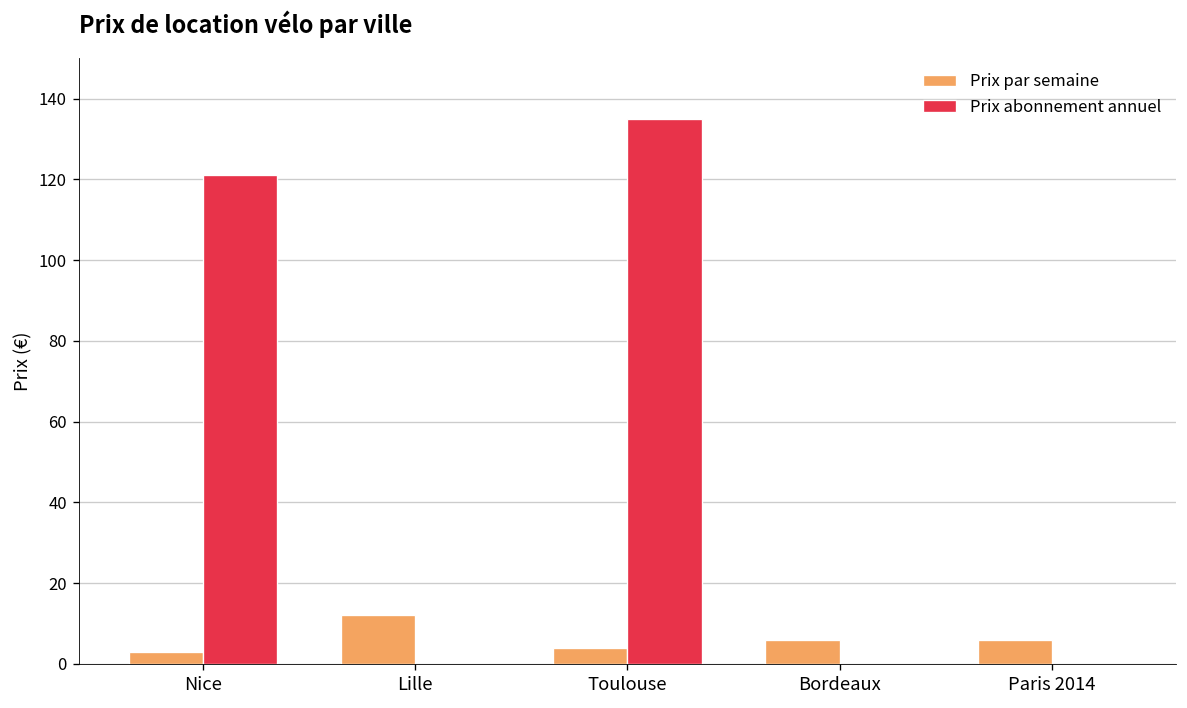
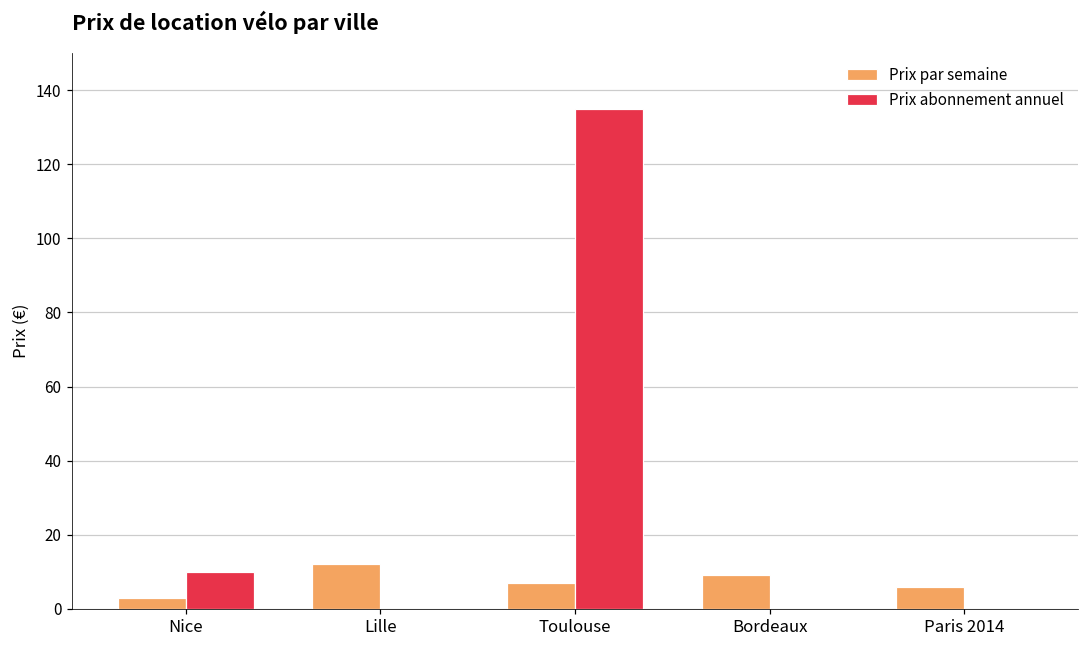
Prix abonnement annuel, Nice: 121 -> 10
Prix par semaine, Toulouse: 4 -> 7
Prix par semaine, Bordeaux: 6 -> 9
